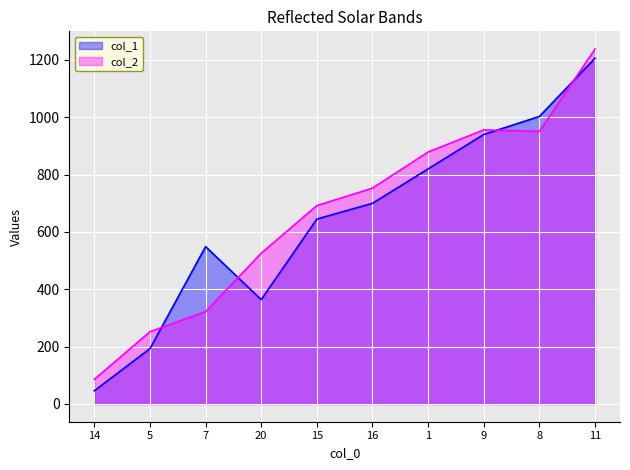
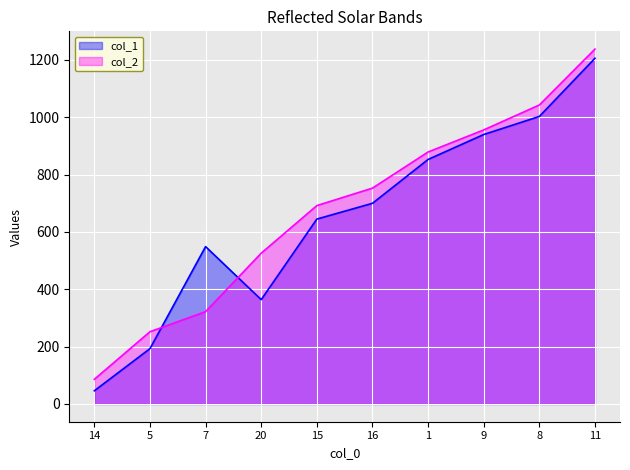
col_1, 1: 820 -> 850
col_2, 8: 950 -> 1040
